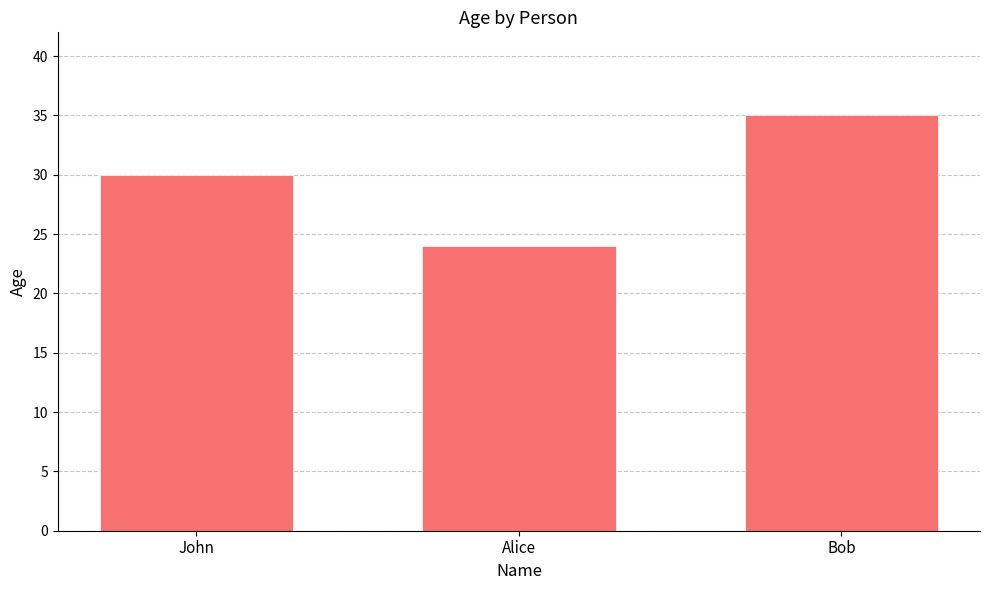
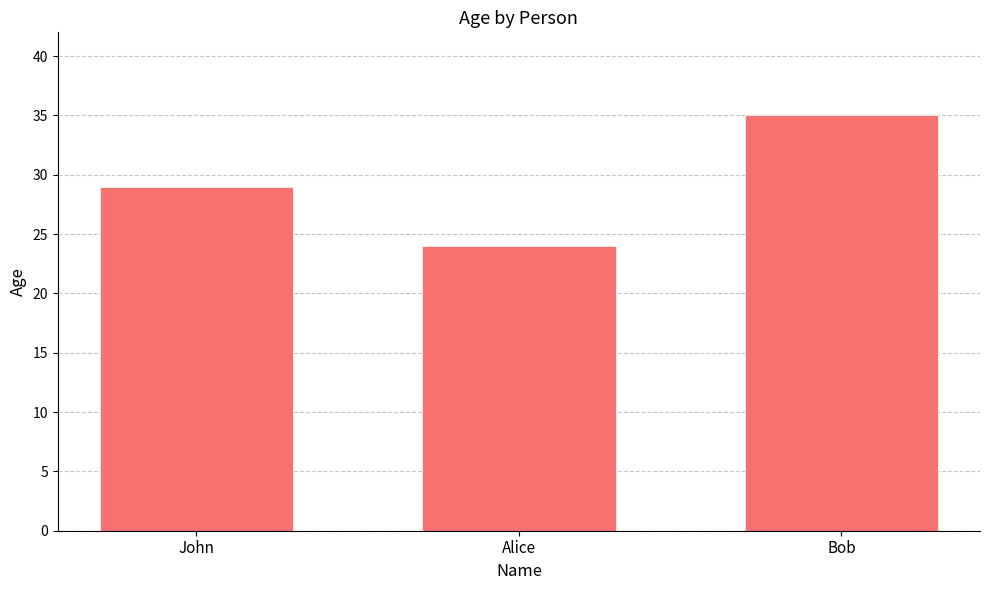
John: 30 -> 29
